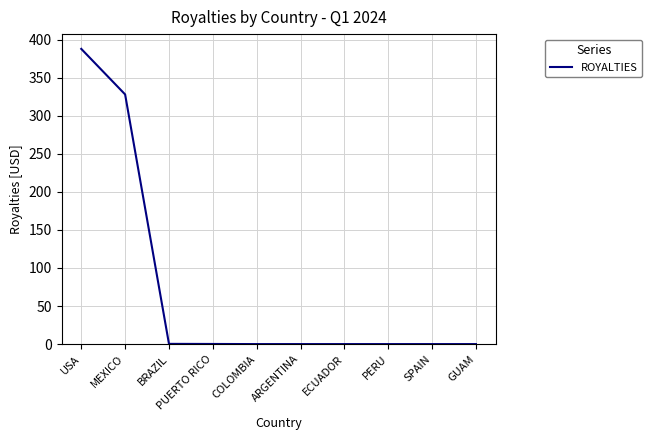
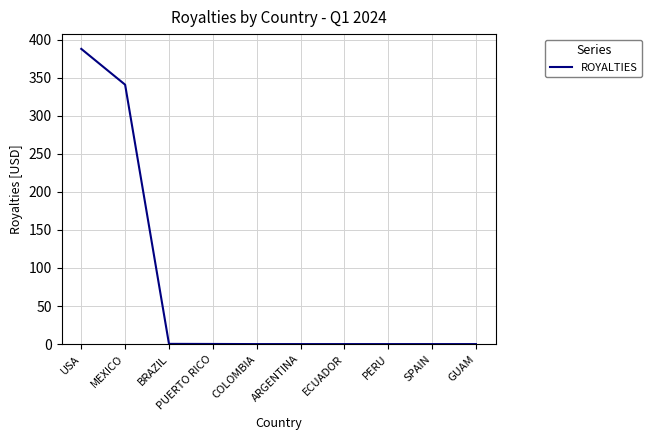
MEXICO: 330 -> 340
